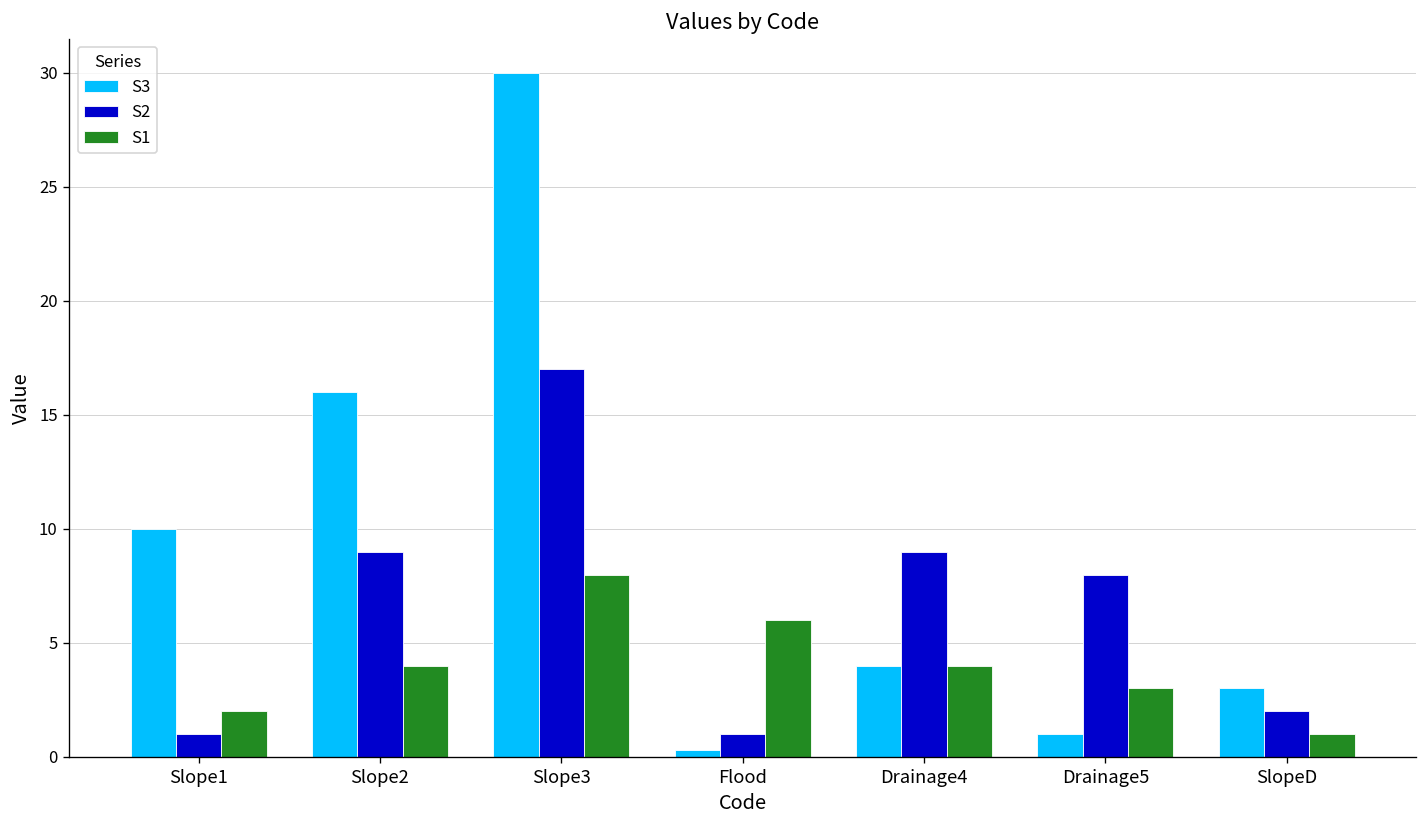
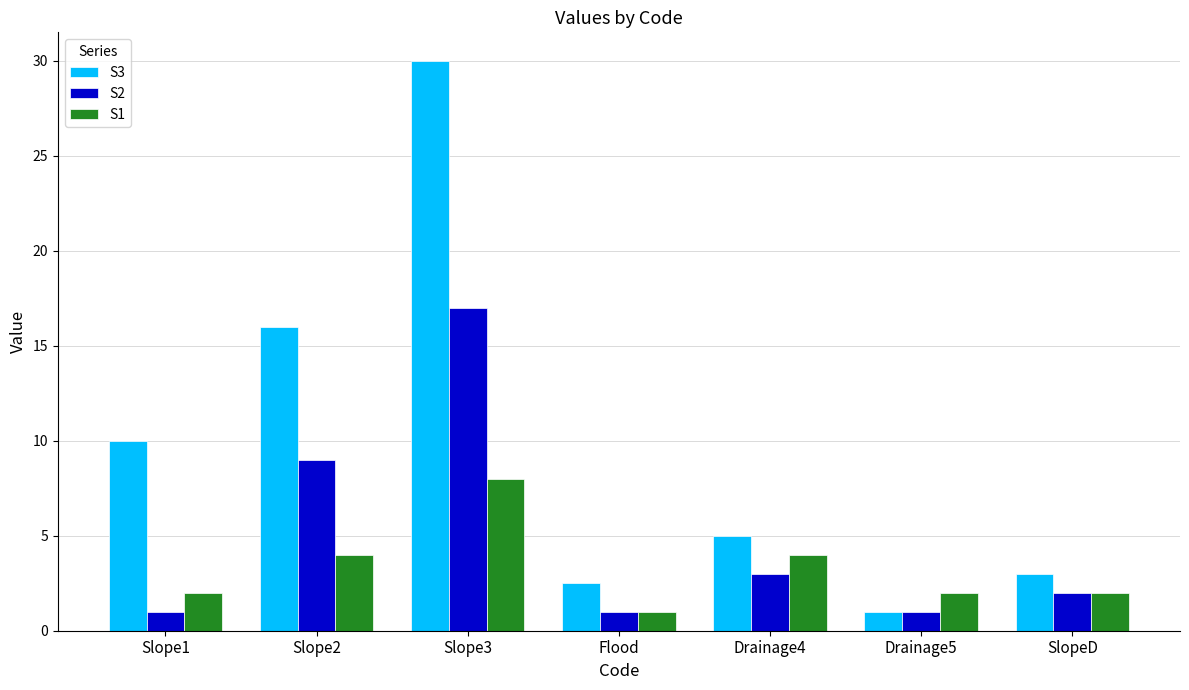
S3, Flood: 0.3 -> 2.5
S1, Flood: 6 -> 1
S3, Drainage4: 4 -> 5
S2, Drainage4: 9 -> 3
S2, Drainage5: 8 -> 1
S1, Drainage5: 3 -> 2
S1, SlopeD: 1 -> 2
